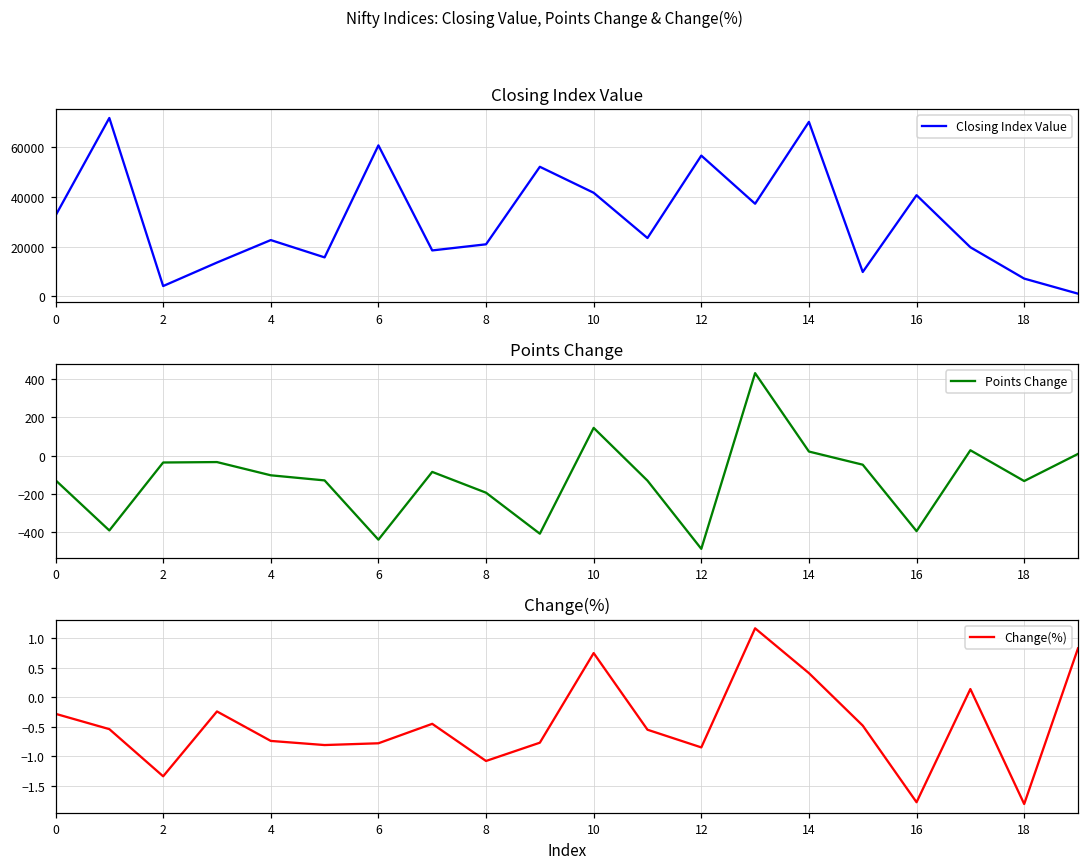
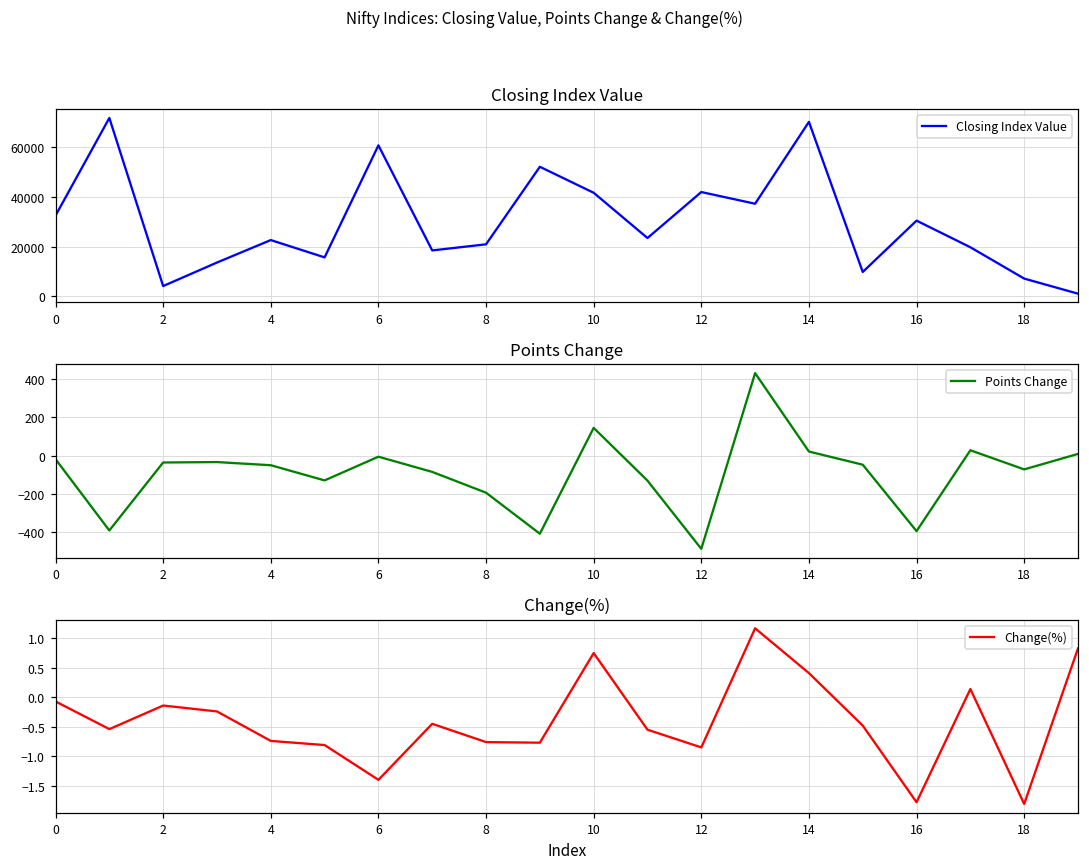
Closing Index Value, 12: 57000 -> 42000
Closing Index Value, 16: 41000 -> 30000
Points Change, 0: -130 -> -20
Points Change, 4: -100 -> -50
Points Change, 6: -440 -> -10
Points Change, 18: -130 -> -70
Change(%), 0: -0.3 -> -0.1
Change(%), 2: -1.3 -> -0.1
Change(%), 6: -0.8 -> -1.4
Change(%), 8: -1.1 -> -0.8
